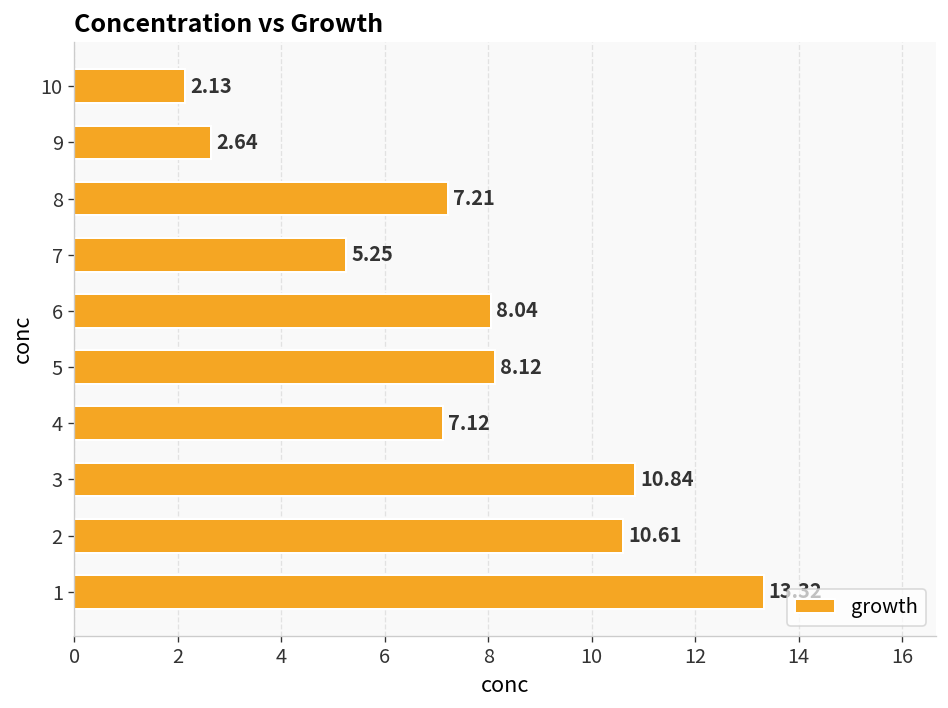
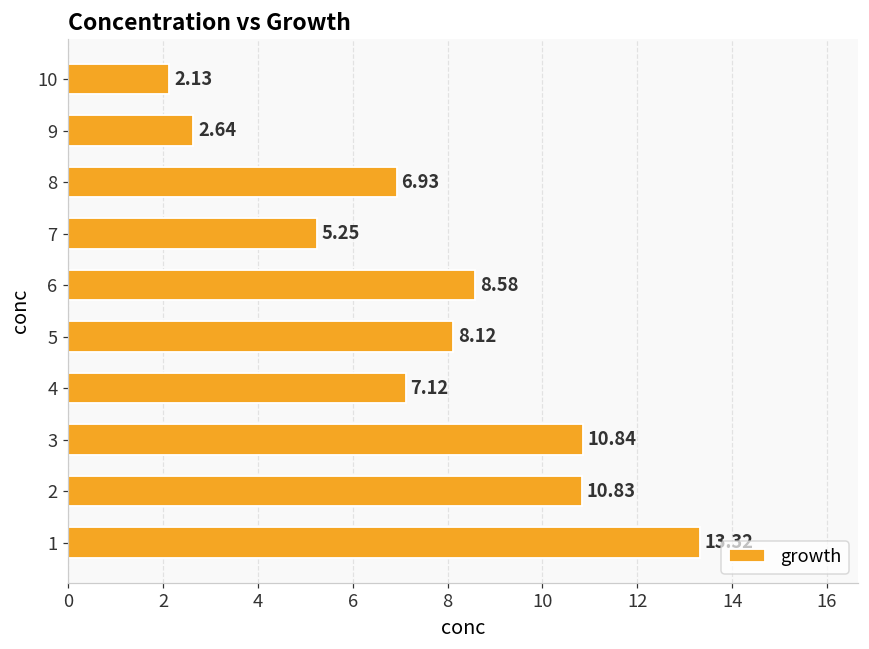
8: 7.21 -> 6.93
6: 8.04 -> 8.58
2: 10.61 -> 10.83
